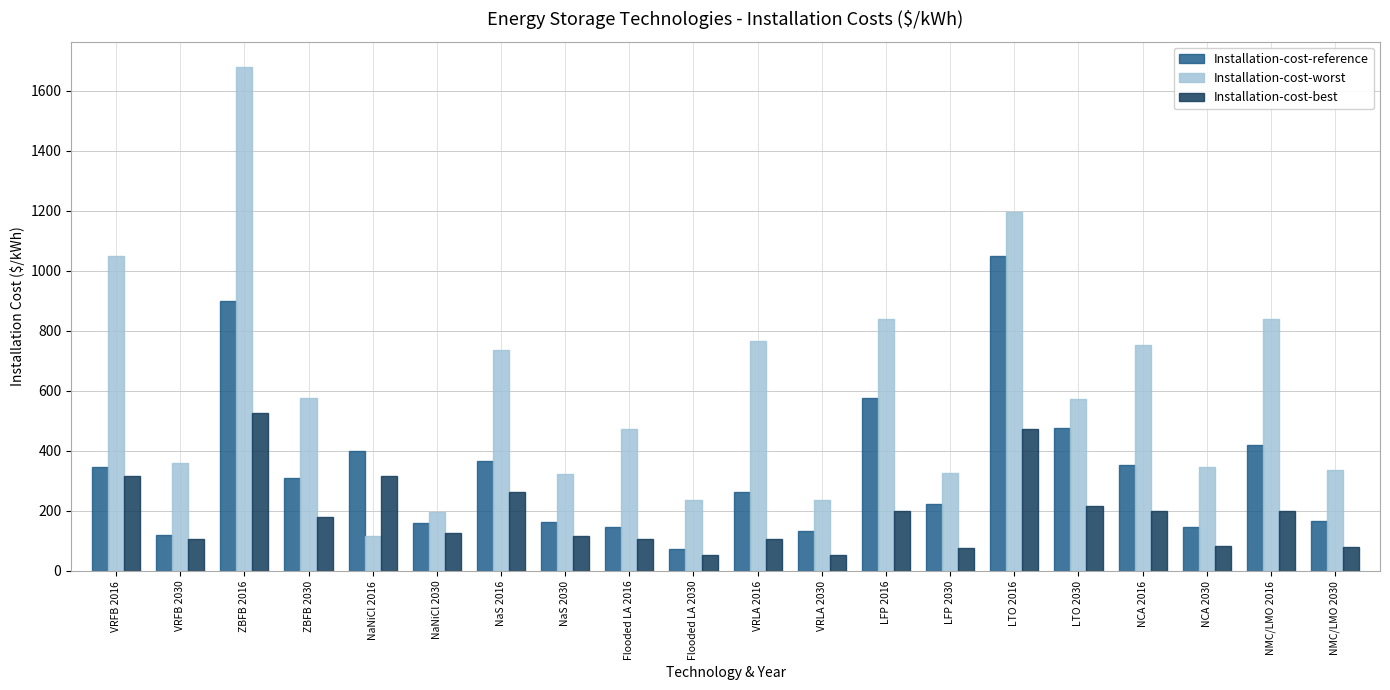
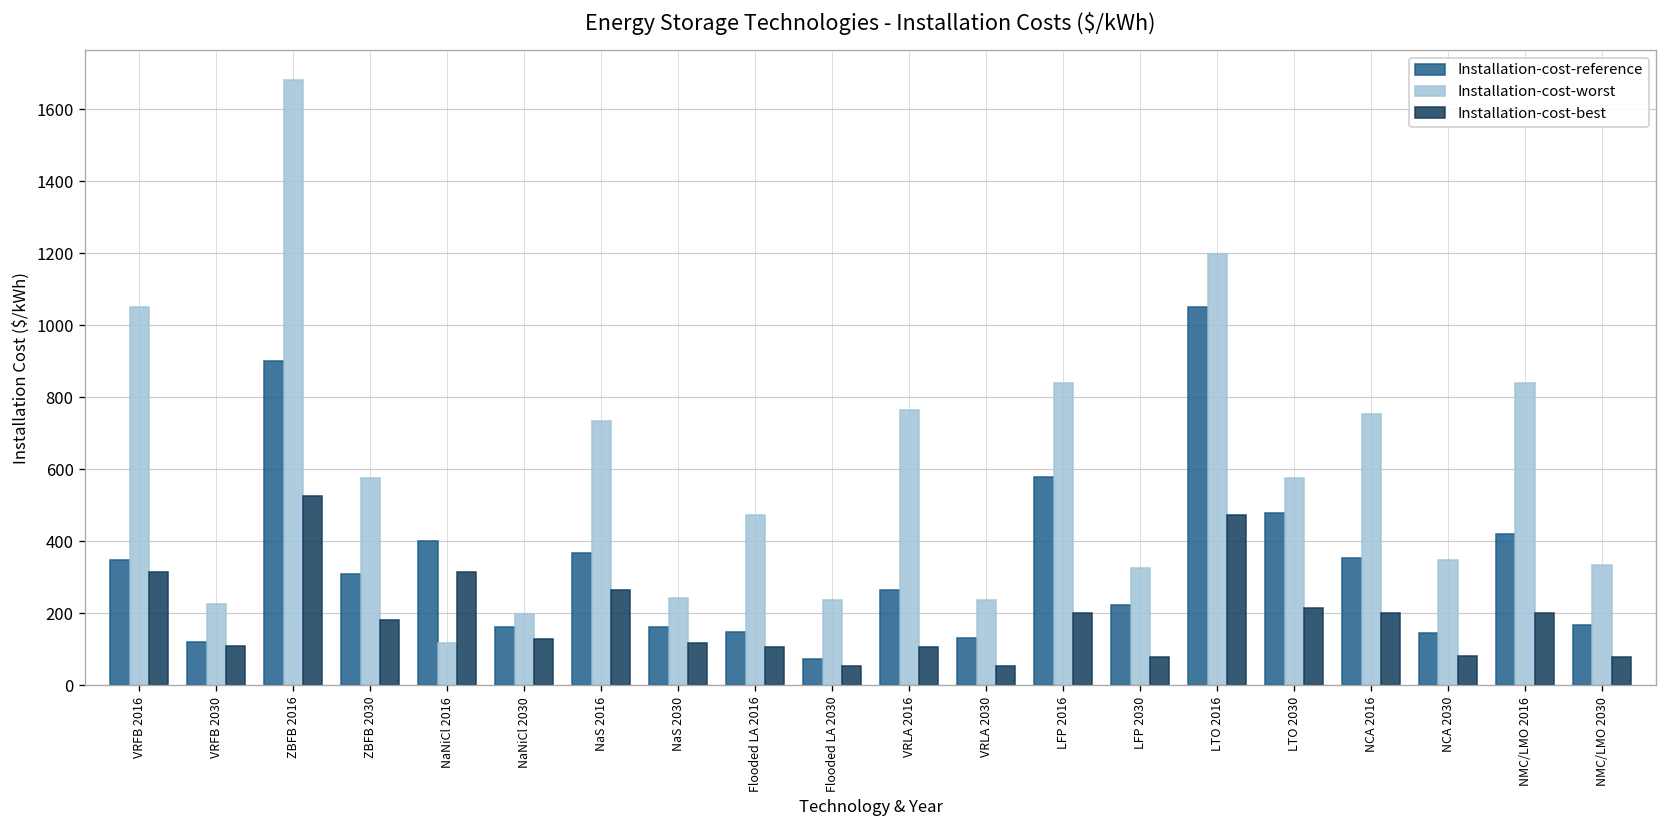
Installation-cost-worst, VRFB 2030: 360 -> 230
Installation-cost-worst, NaS 2030: 320 -> 240
